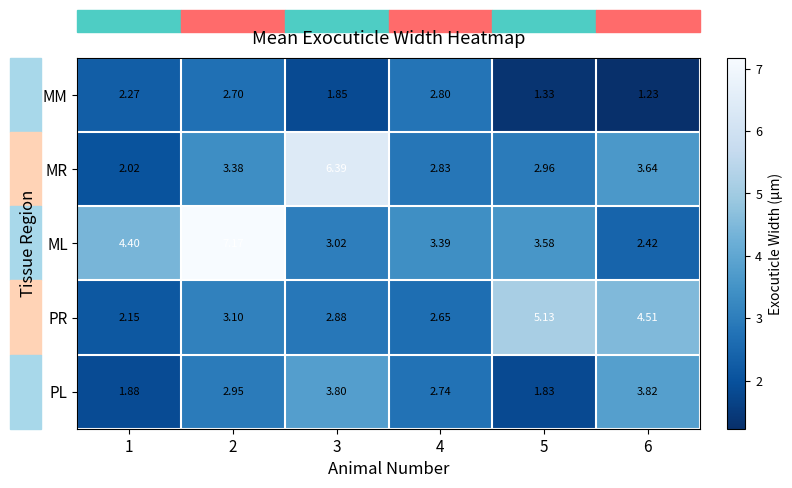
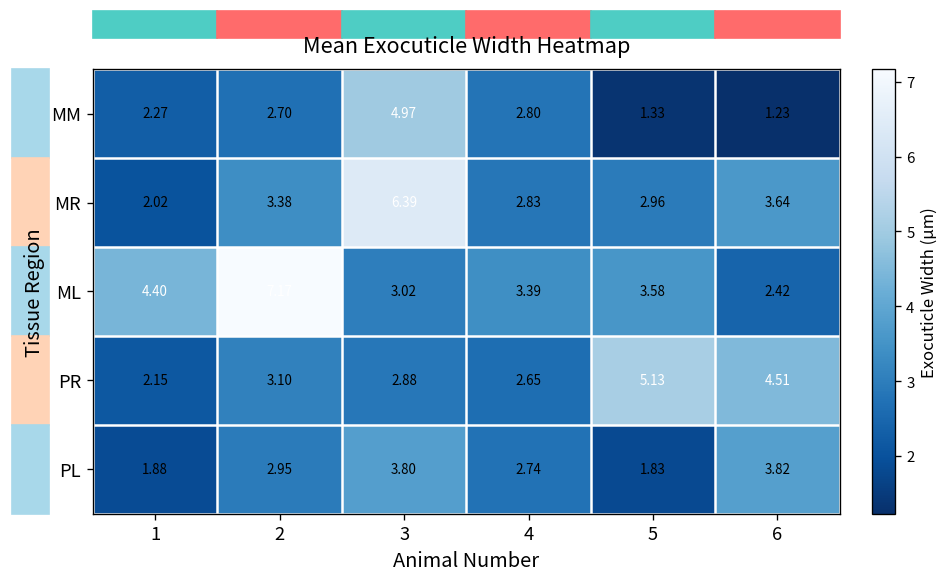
MM, 3: 1.85 -> 4.97
